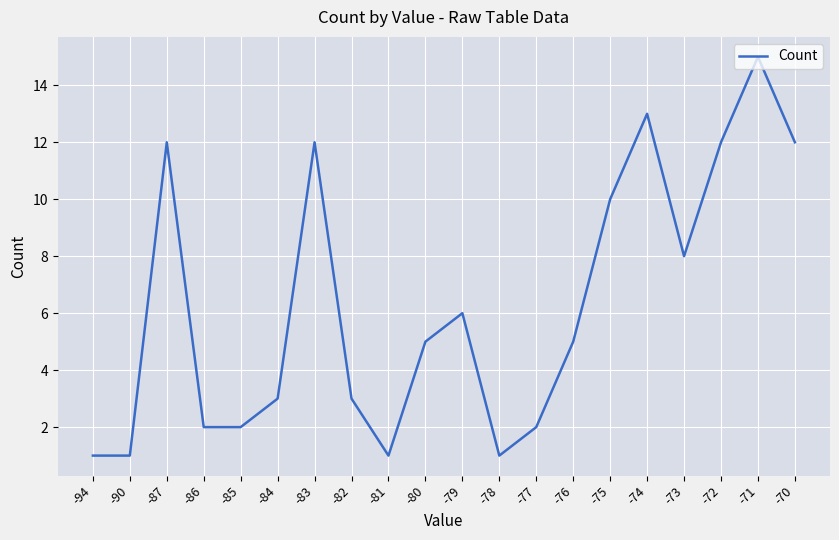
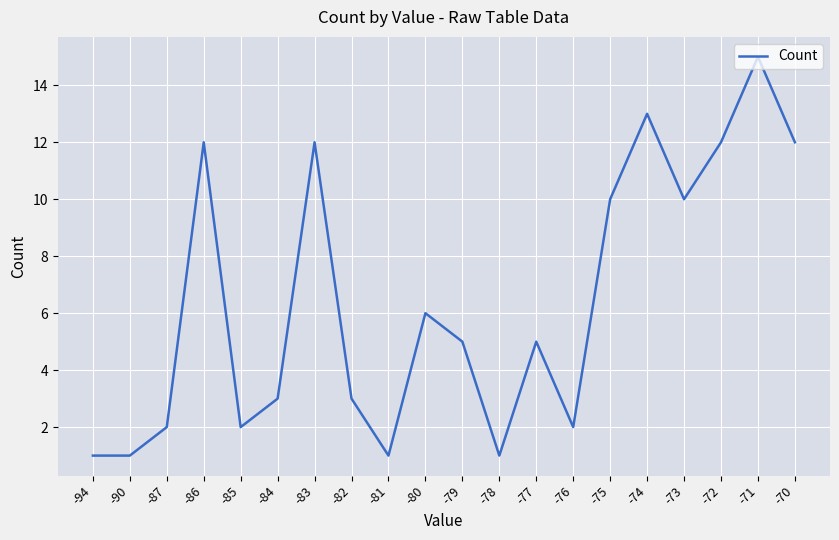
-87: 12 -> 2
-86: 2 -> 12
-80: 5 -> 6
-79: 6 -> 5
-77: 2 -> 5
-76: 5 -> 2
-73: 8 -> 10
